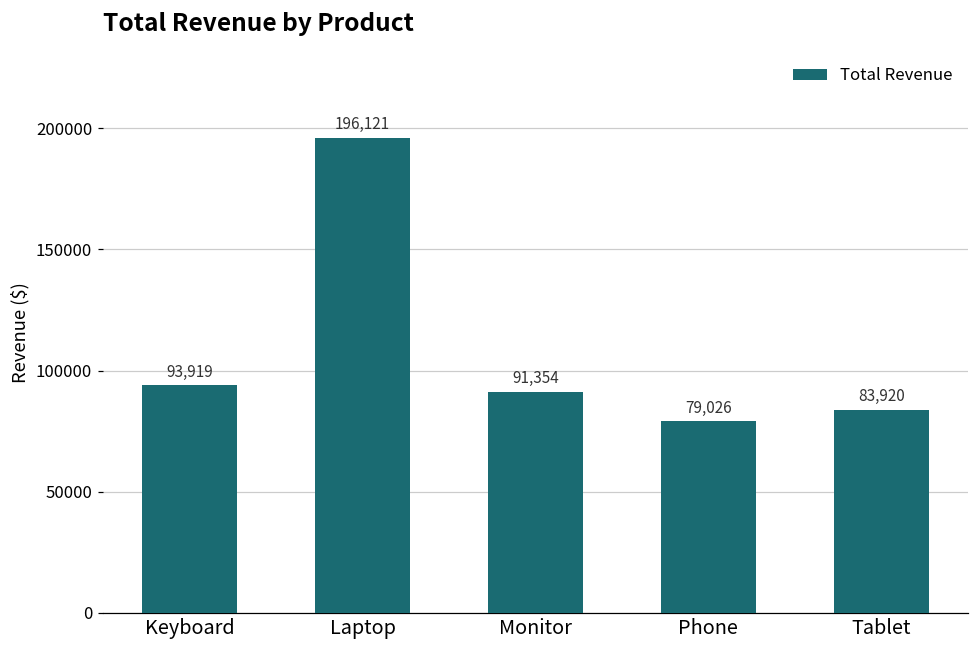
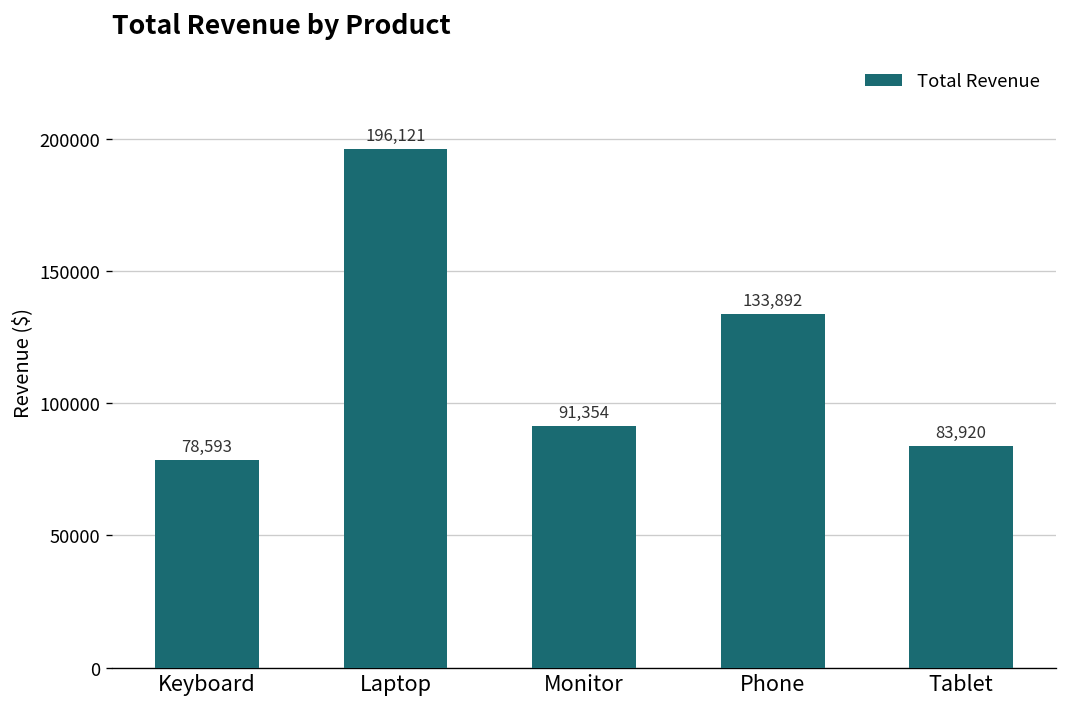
Keyboard: 93,919 -> 78,593
Phone: 79,026 -> 133,892
